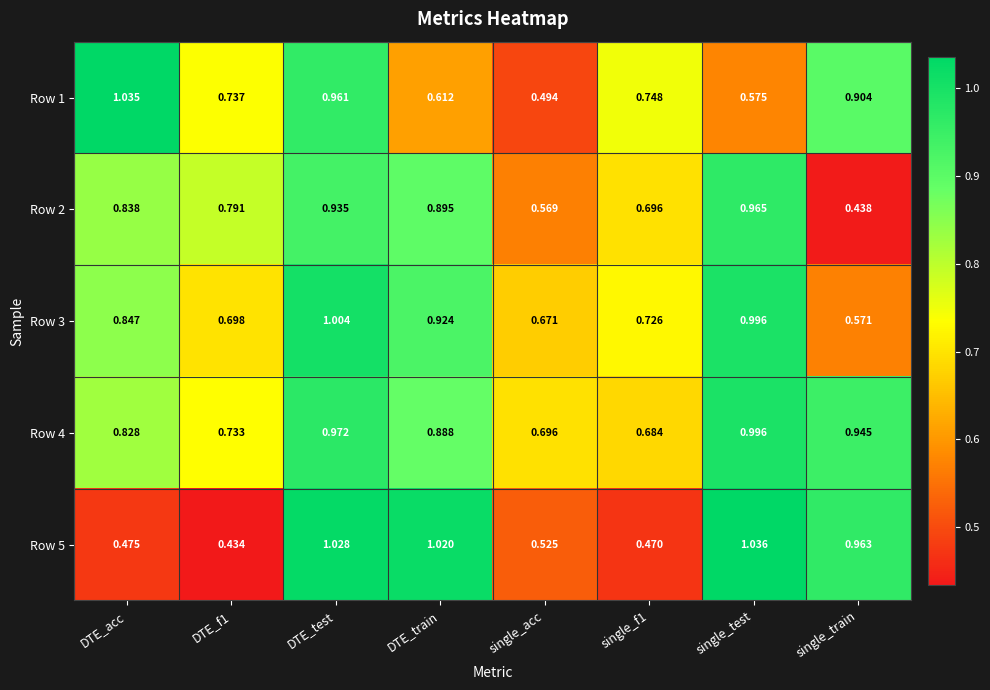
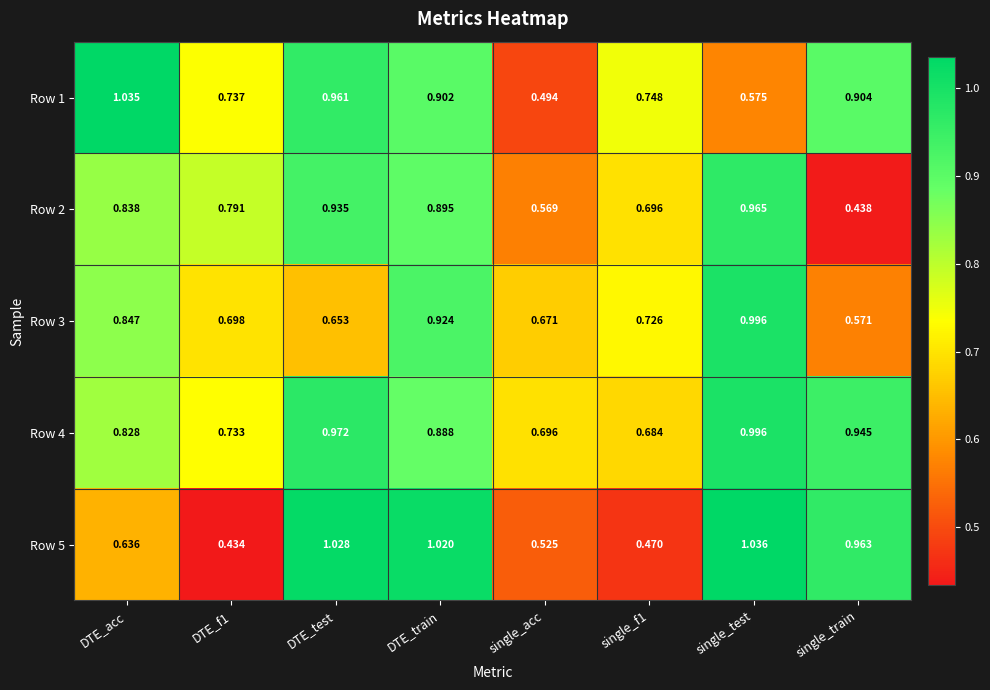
Row 1, DTE_train: 0.612 -> 0.902
Row 3, DTE_test: 1.004 -> 0.653
Row 5, DTE_acc: 0.475 -> 0.636
